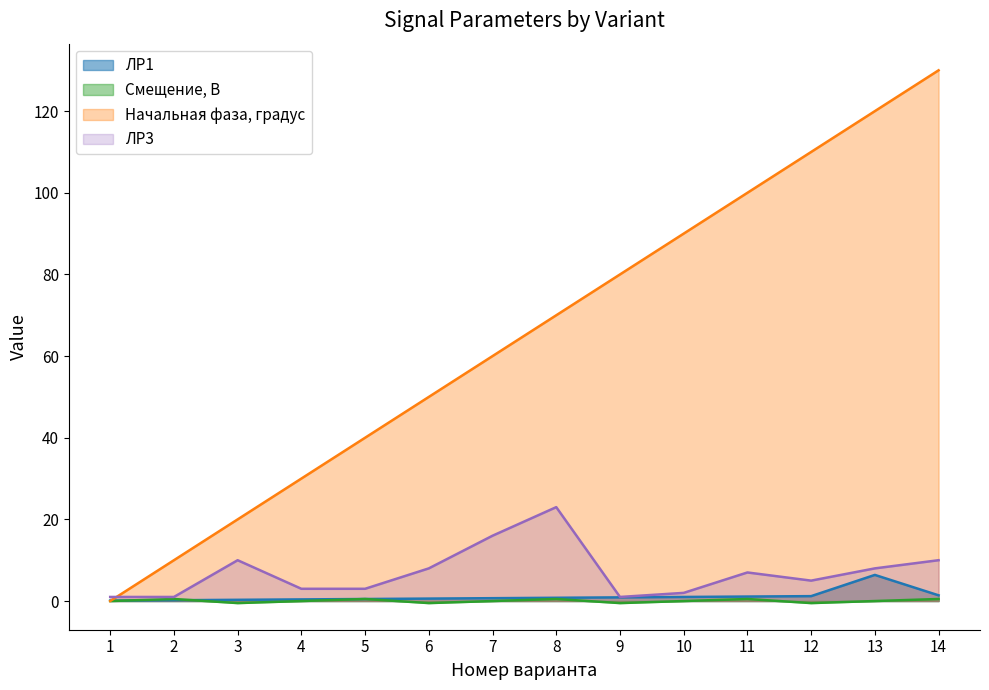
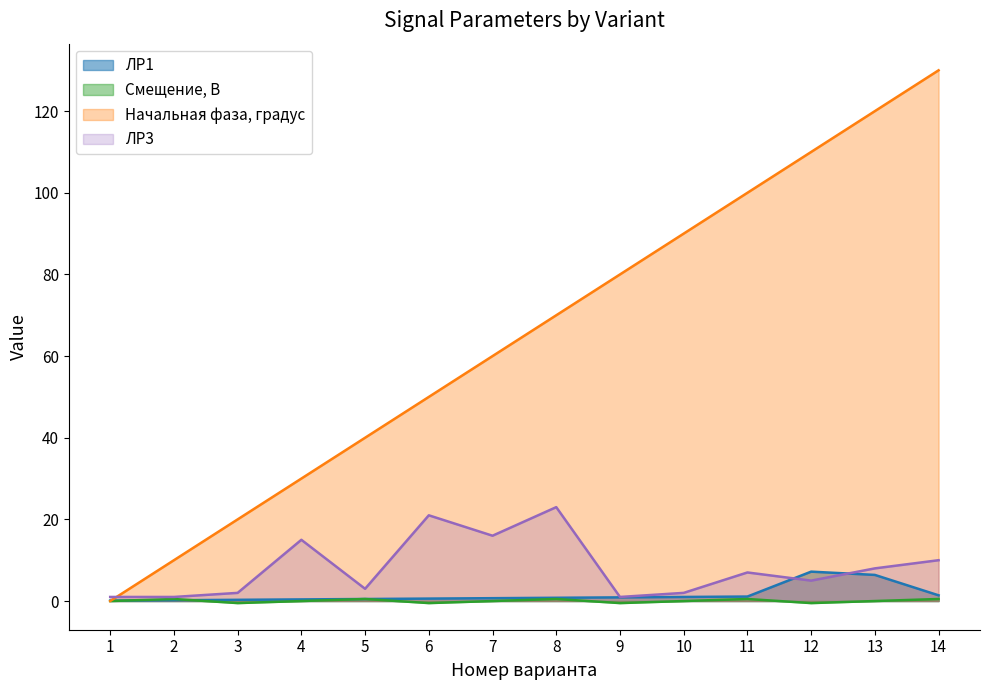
ЛР3, 3: 10 -> 2
ЛР3, 4: 3 -> 15
ЛР3, 6: 8 -> 21
ЛР1, 12: 1 -> 7
